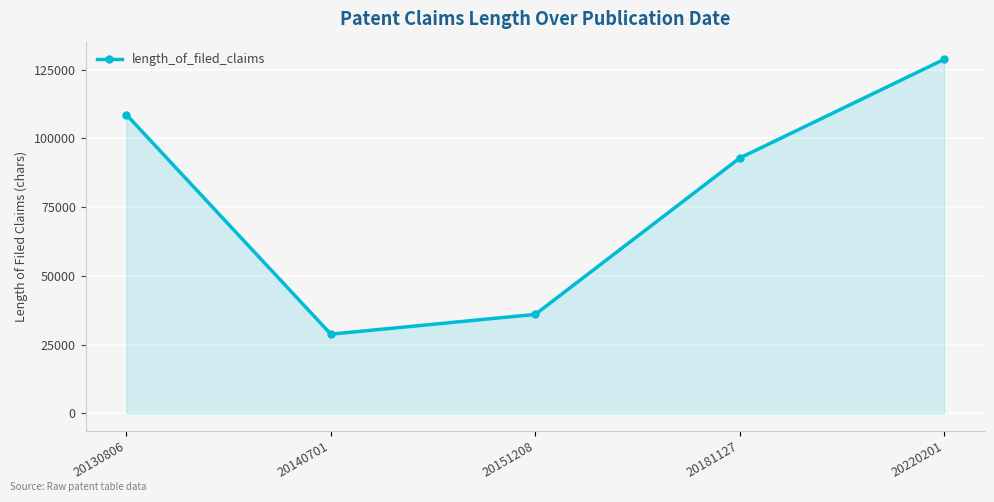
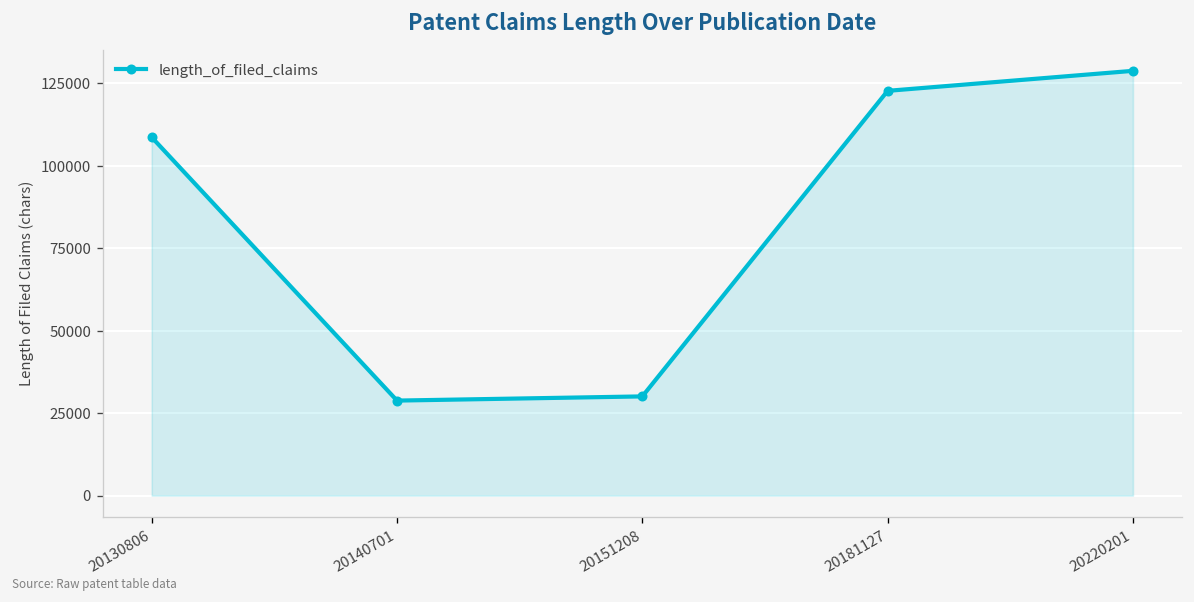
20151208: 36000 -> 30000
20181127: 93000 -> 123000
